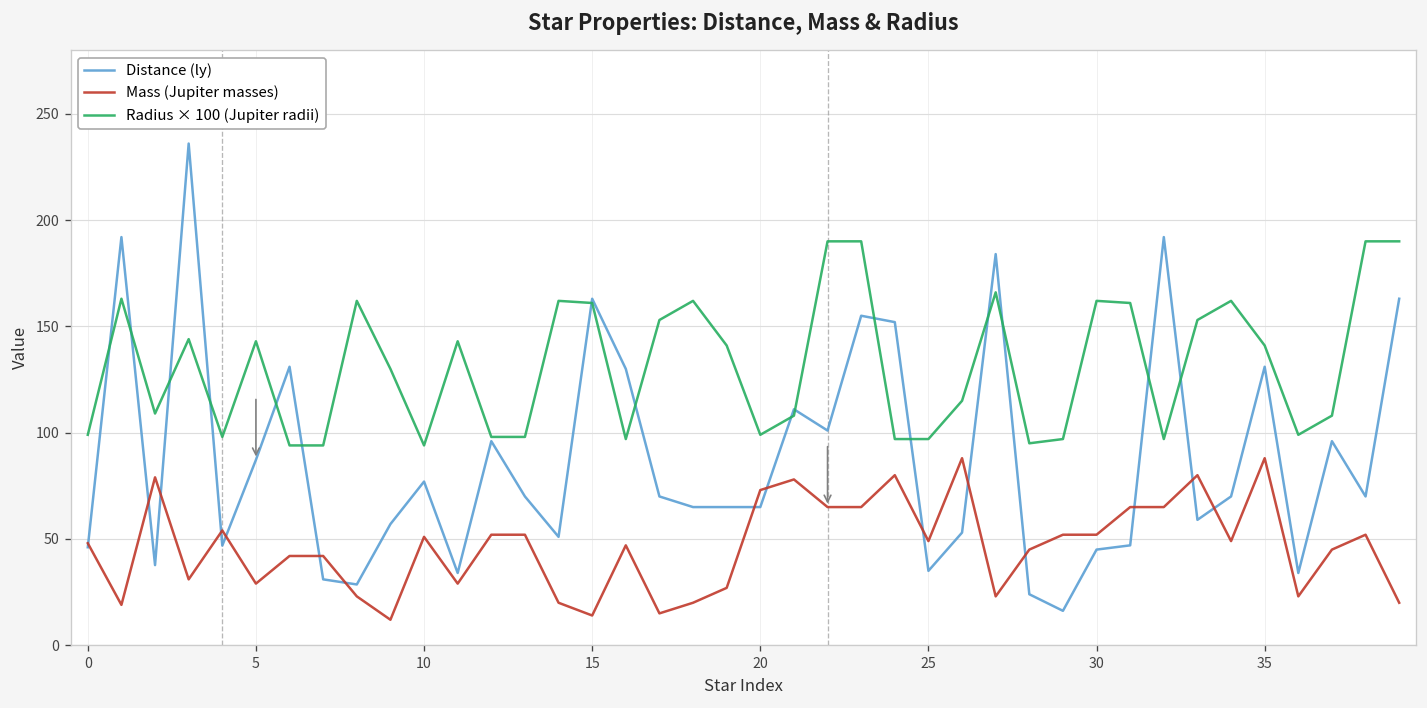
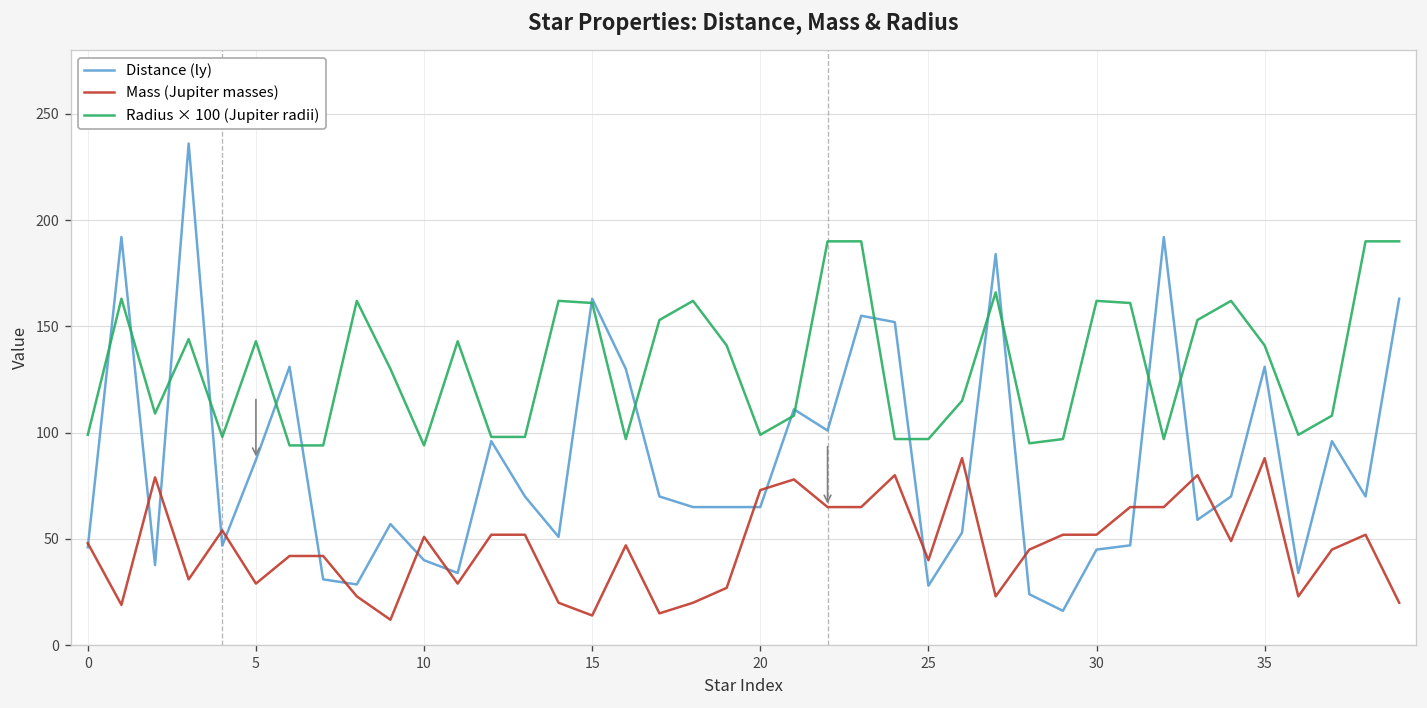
Distance (ly), 10: 77 -> 40
Distance (ly), 25: 35 -> 28
Mass (Jupiter masses), 25: 49 -> 40
